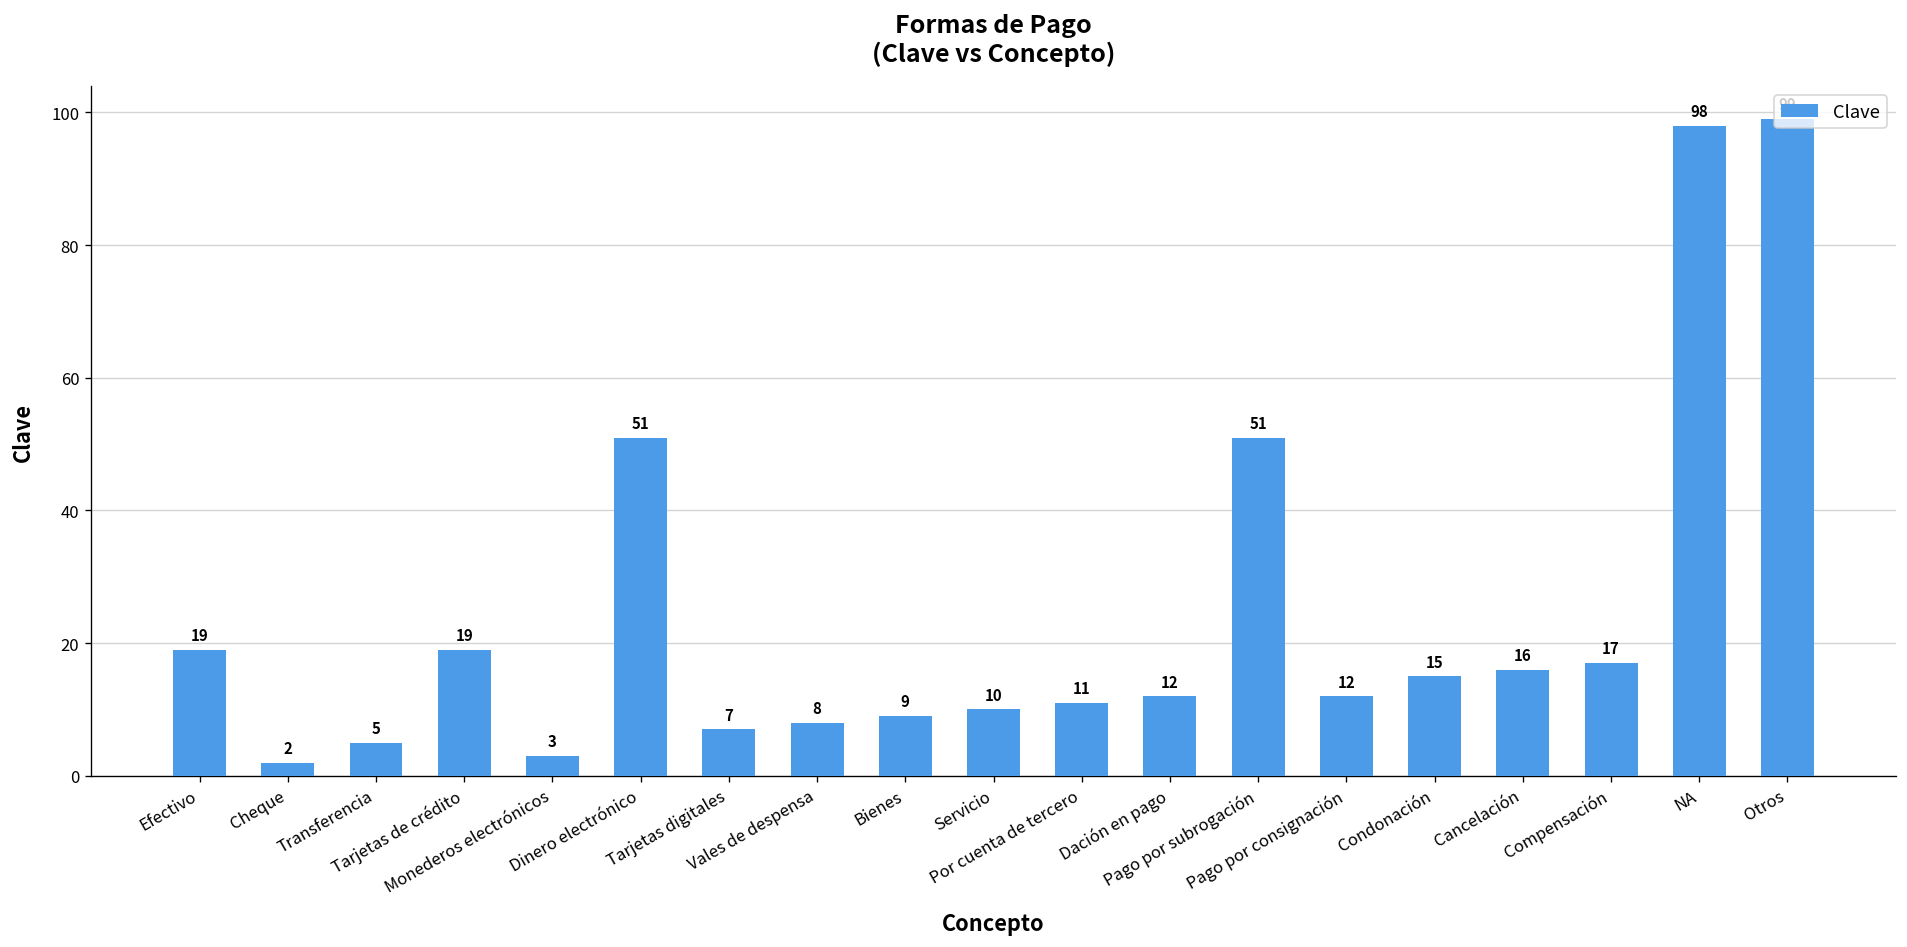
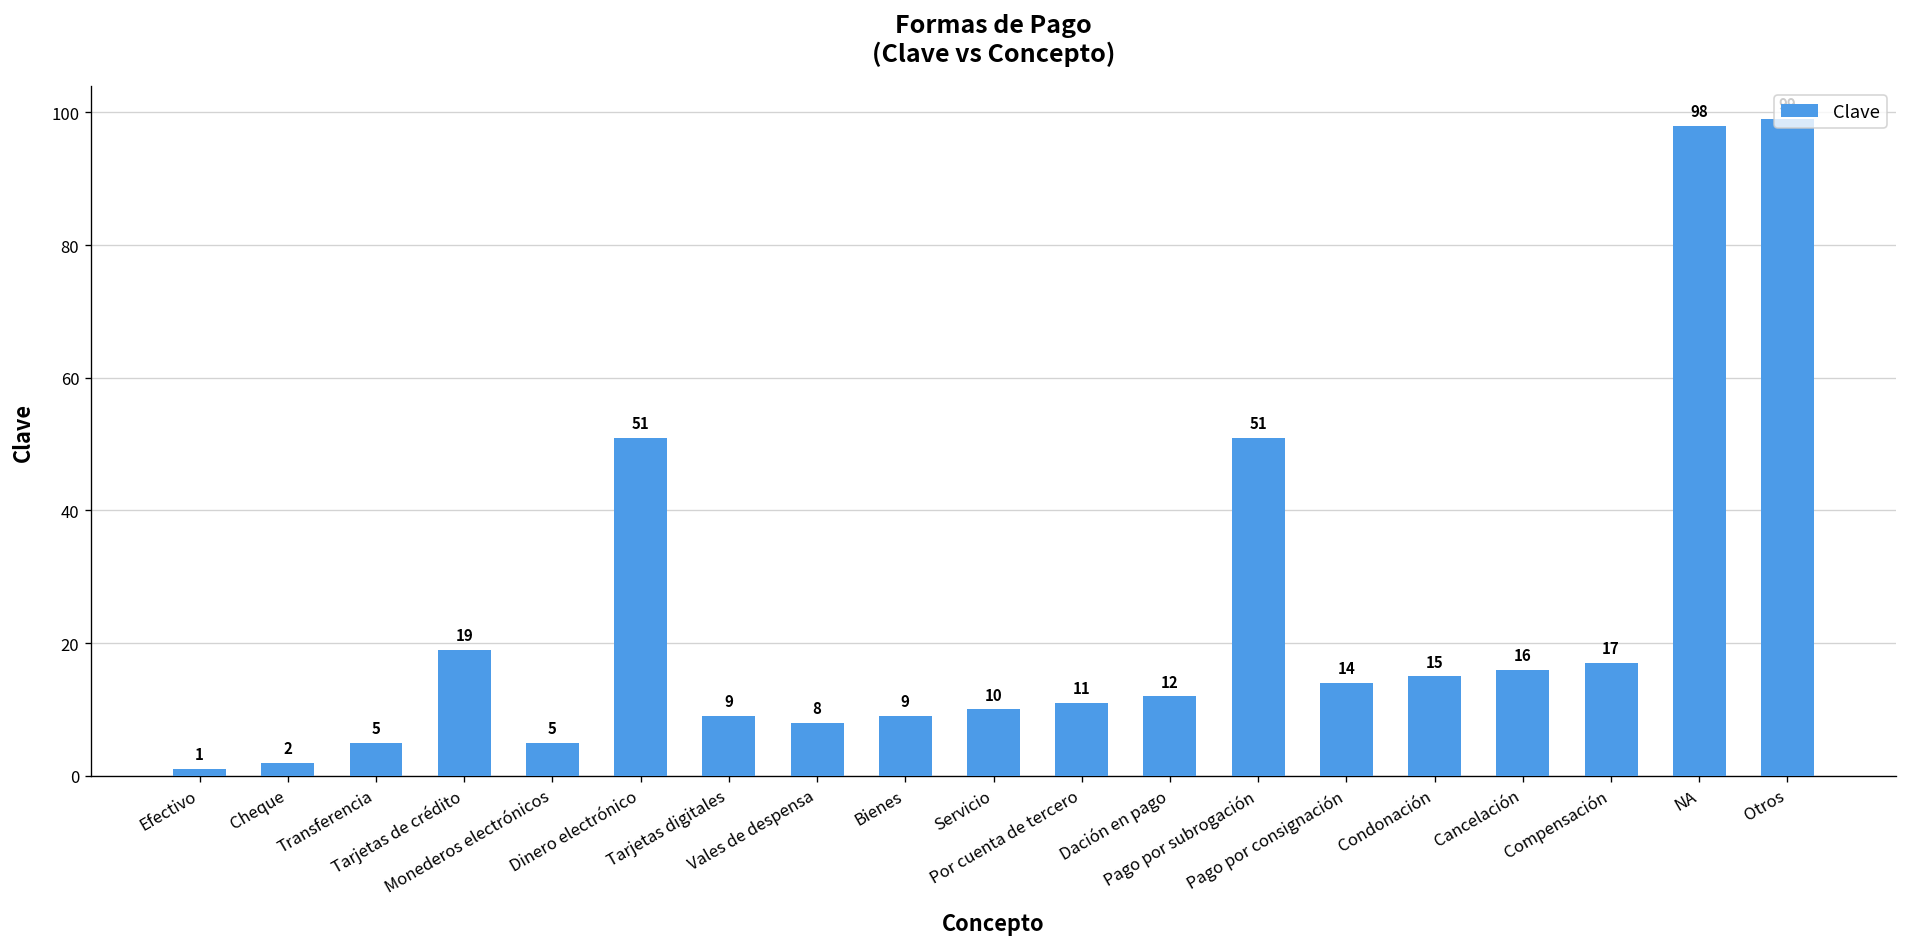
Efectivo: 19 -> 1
Monederos electrónicos: 3 -> 5
Tarjetas digitales: 7 -> 9
Pago por consignación: 12 -> 14
